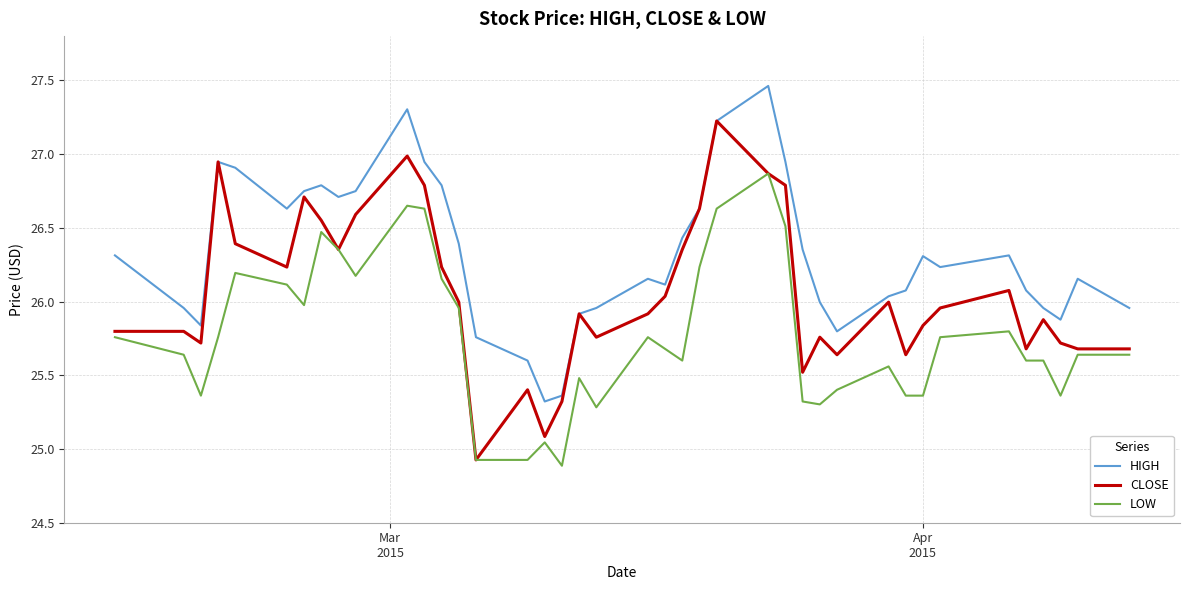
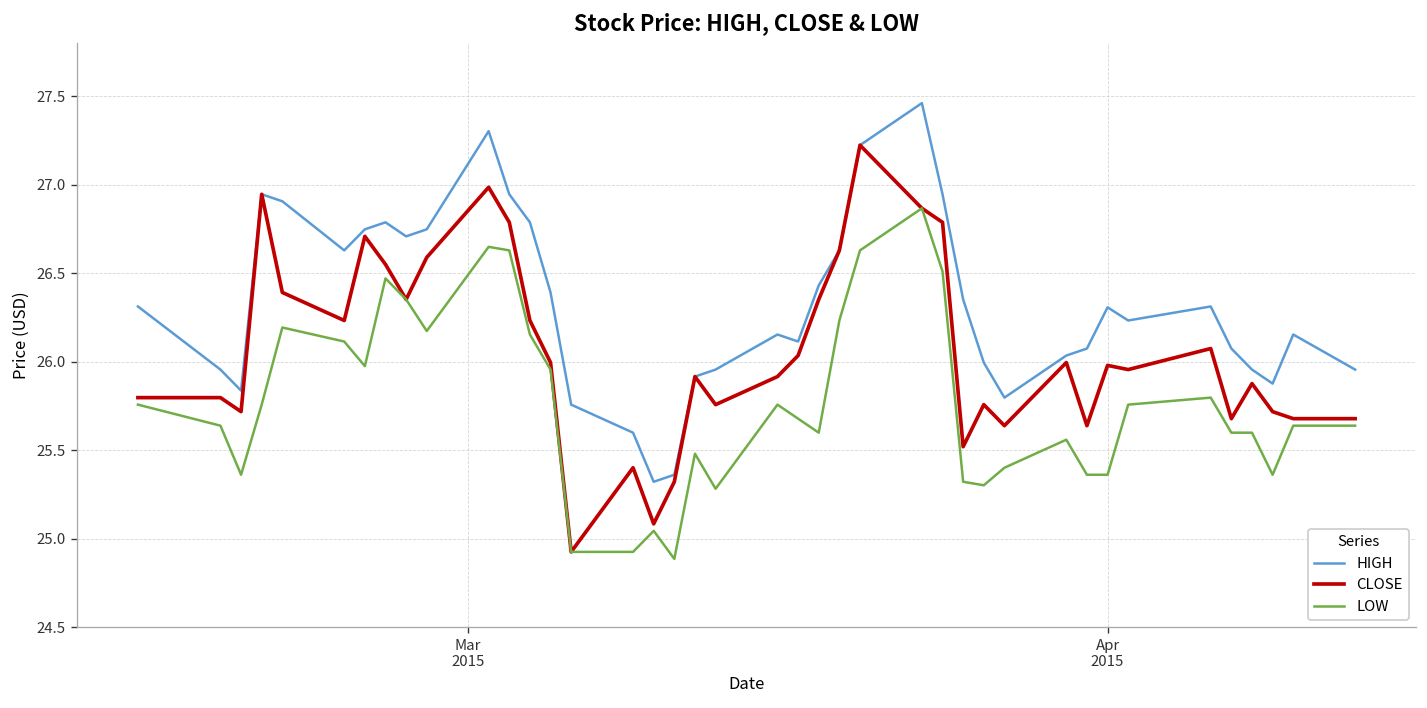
CLOSE, Apr 2015: 25.84 -> 25.98
